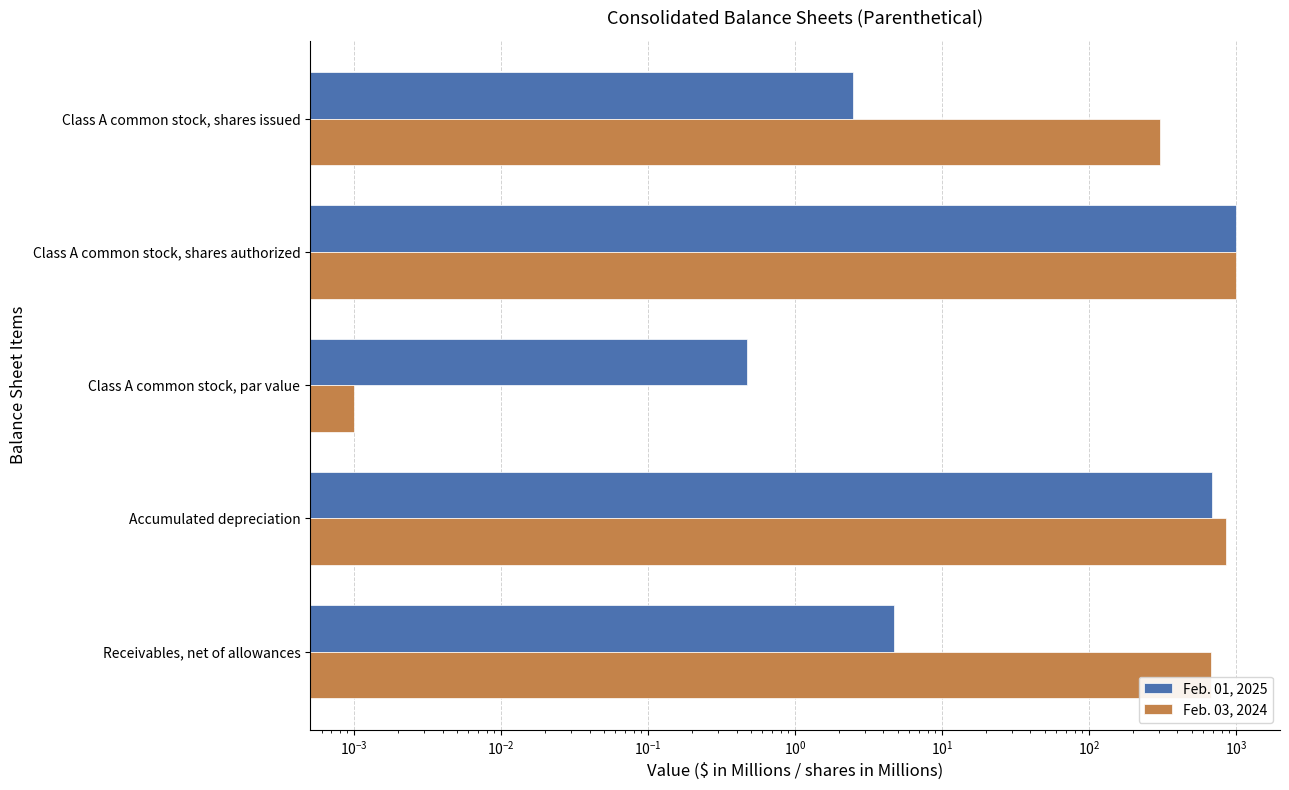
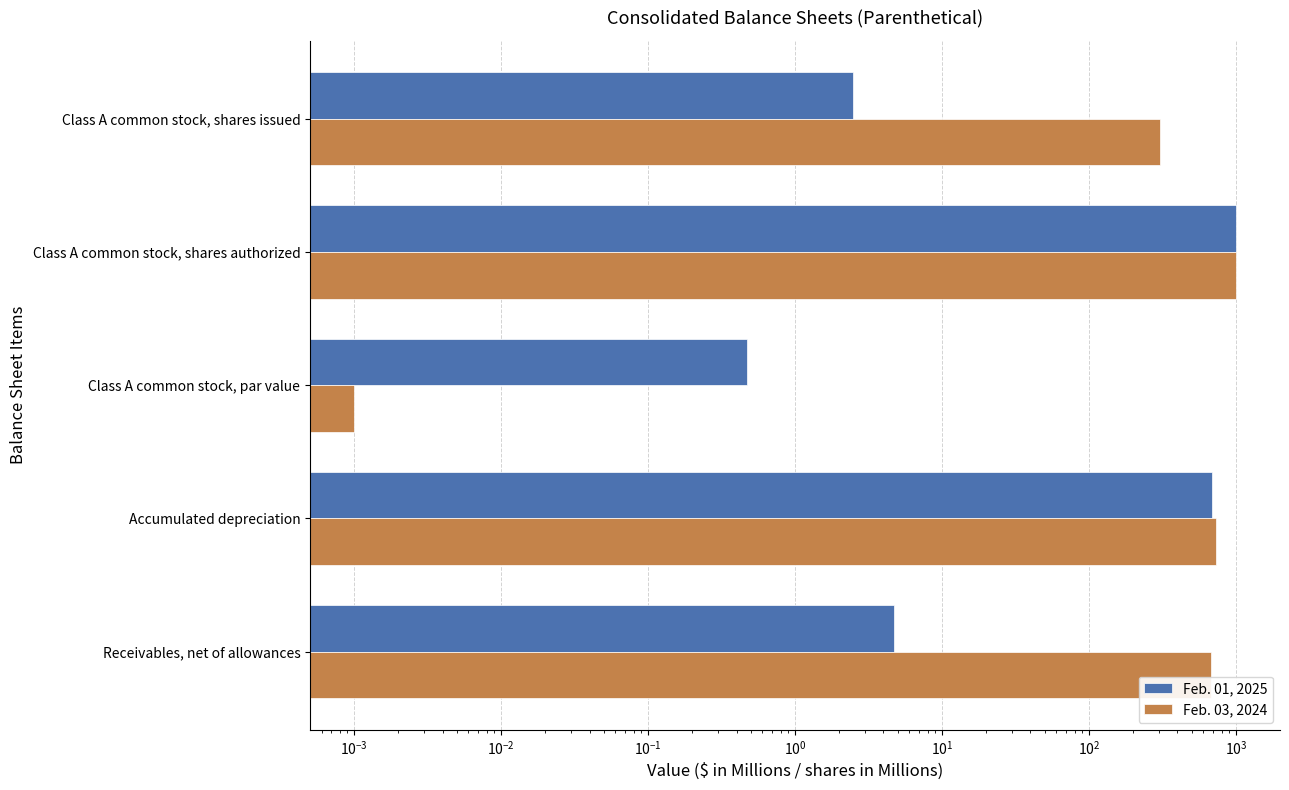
Feb. 03, 2024, Accumulated depreciation: 900 -> 700
